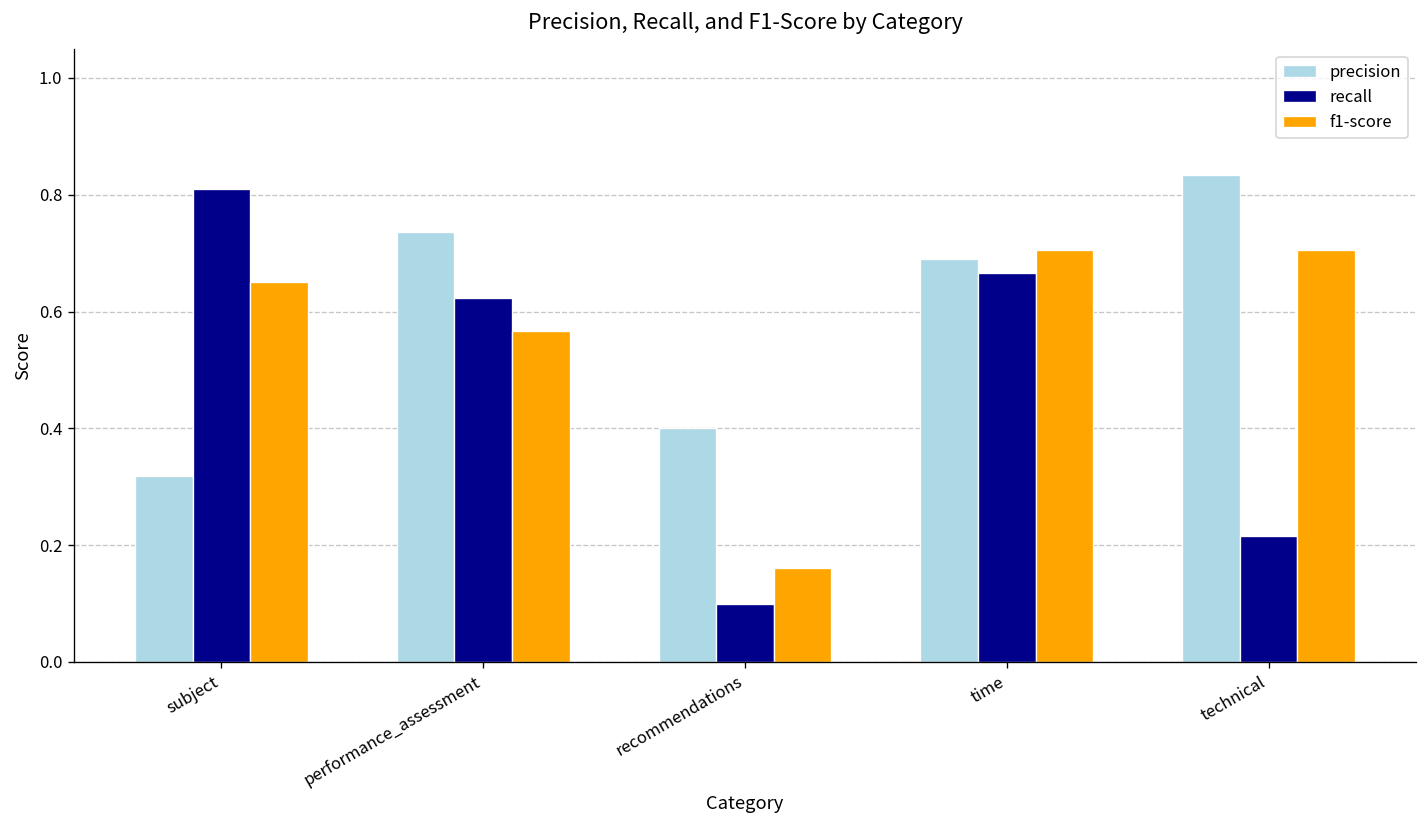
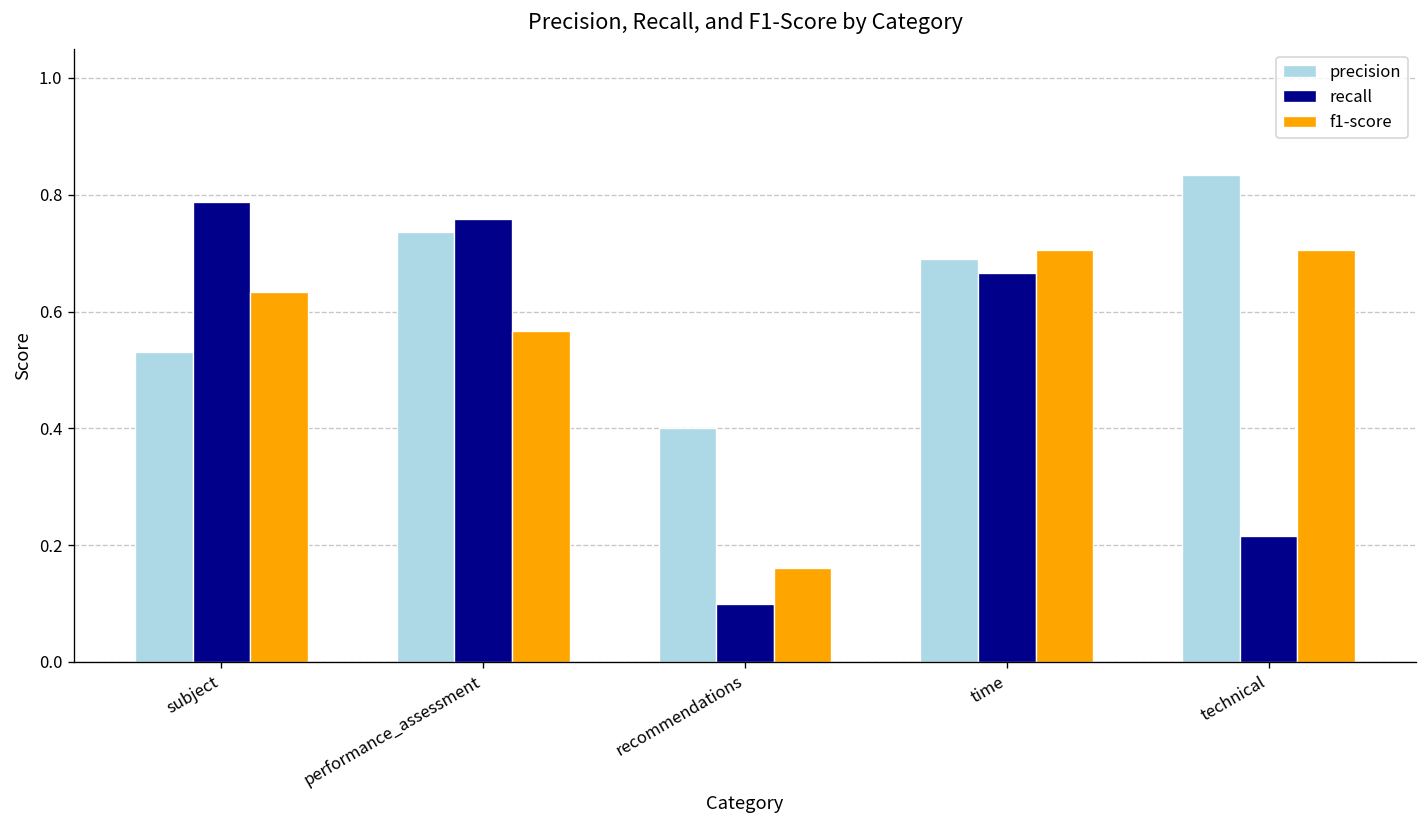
precision, subject: 0.32 -> 0.53
recall, subject: 0.81 -> 0.79
f1-score, subject: 0.65 -> 0.63
recall, performance_assessment: 0.62 -> 0.76
